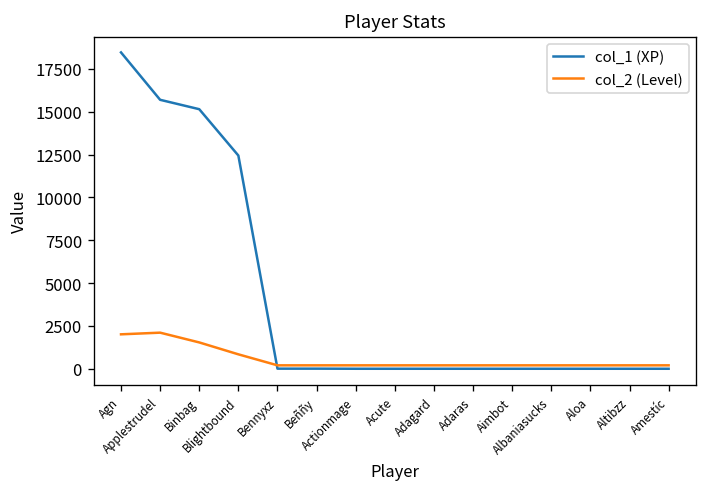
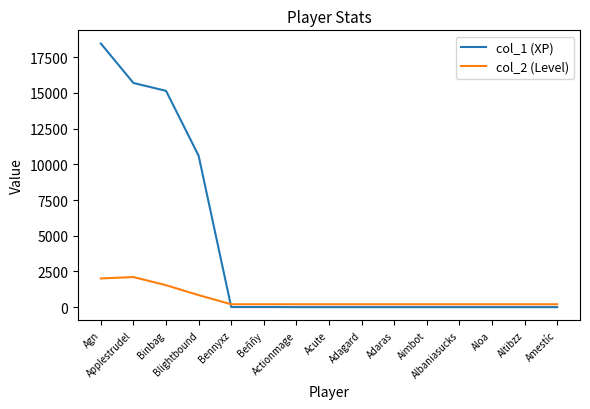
col_1 (XP), Blightbound: 12400 -> 10600
